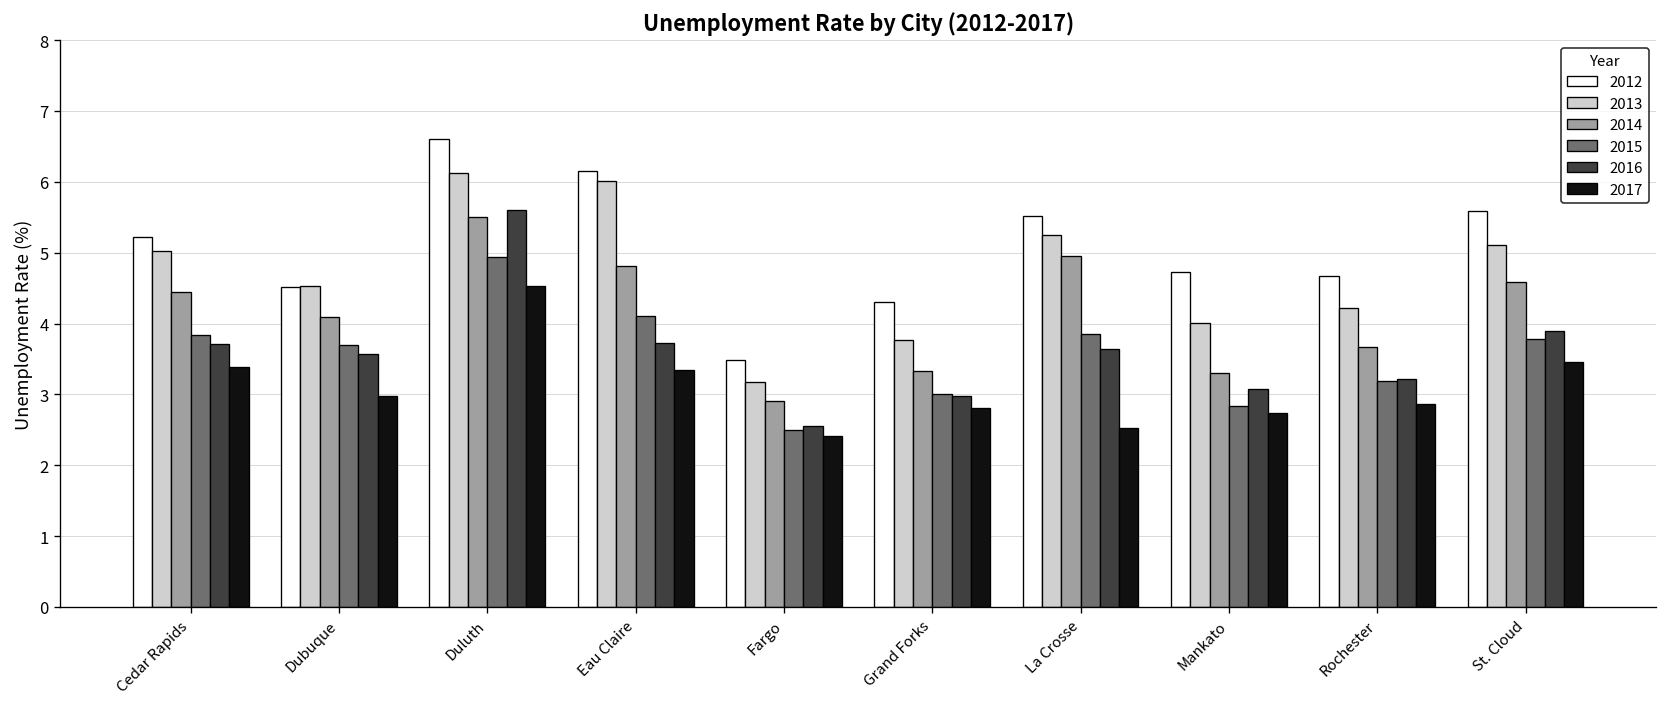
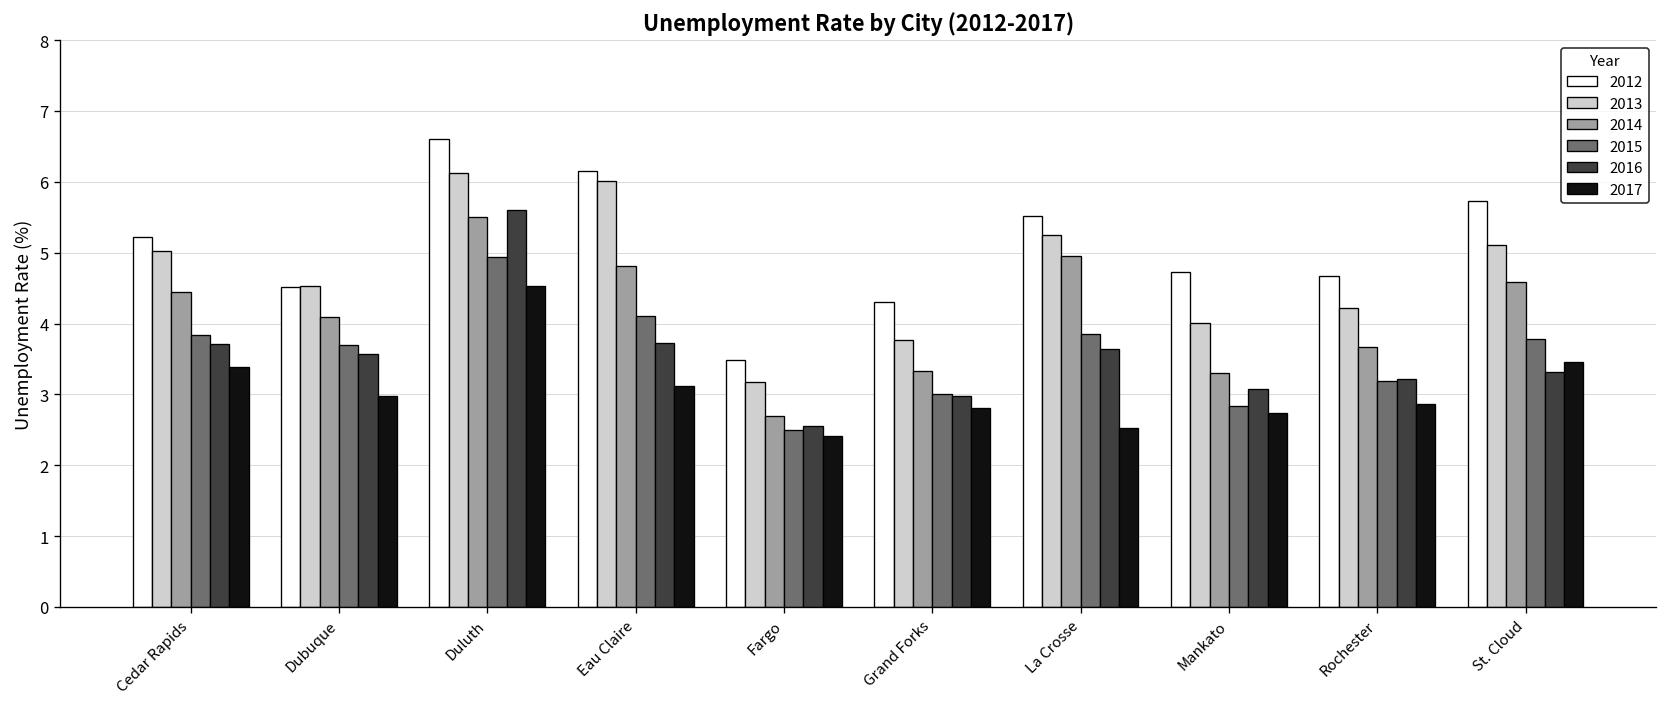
2017, Eau Claire: 3.3 -> 3.1
2014, Fargo: 2.9 -> 2.7
2012, St. Cloud: 5.6 -> 5.7
2016, St. Cloud: 3.9 -> 3.3
